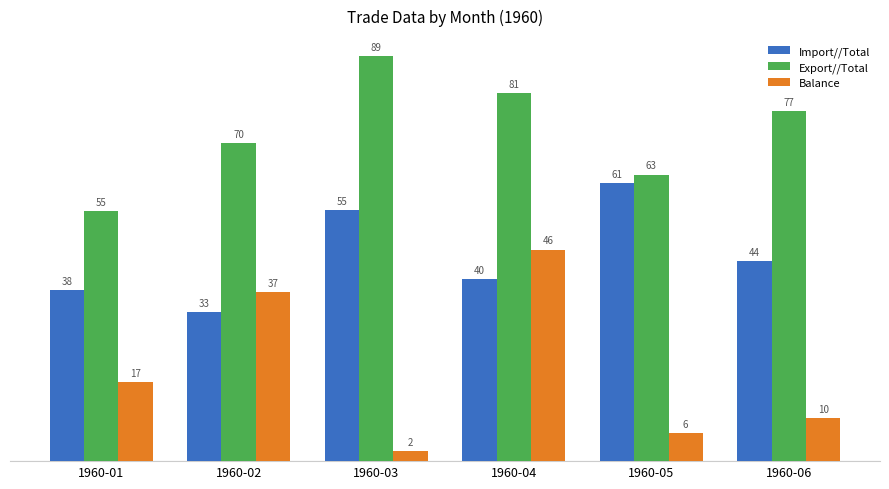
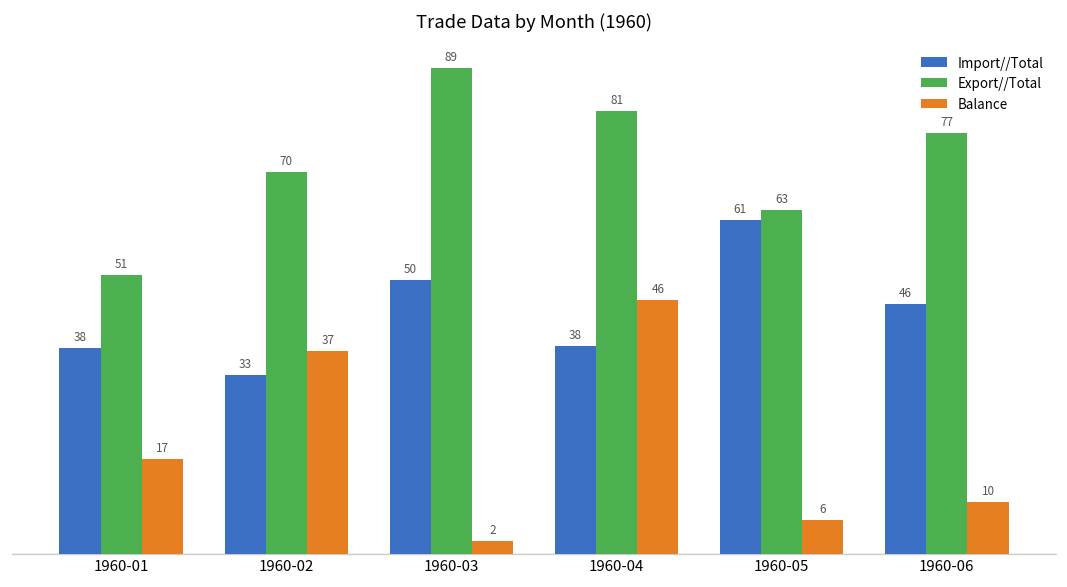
Export//Total, 1960-01: 55 -> 51
Import//Total, 1960-03: 55 -> 50
Import//Total, 1960-04: 40 -> 38
Import//Total, 1960-06: 44 -> 46
